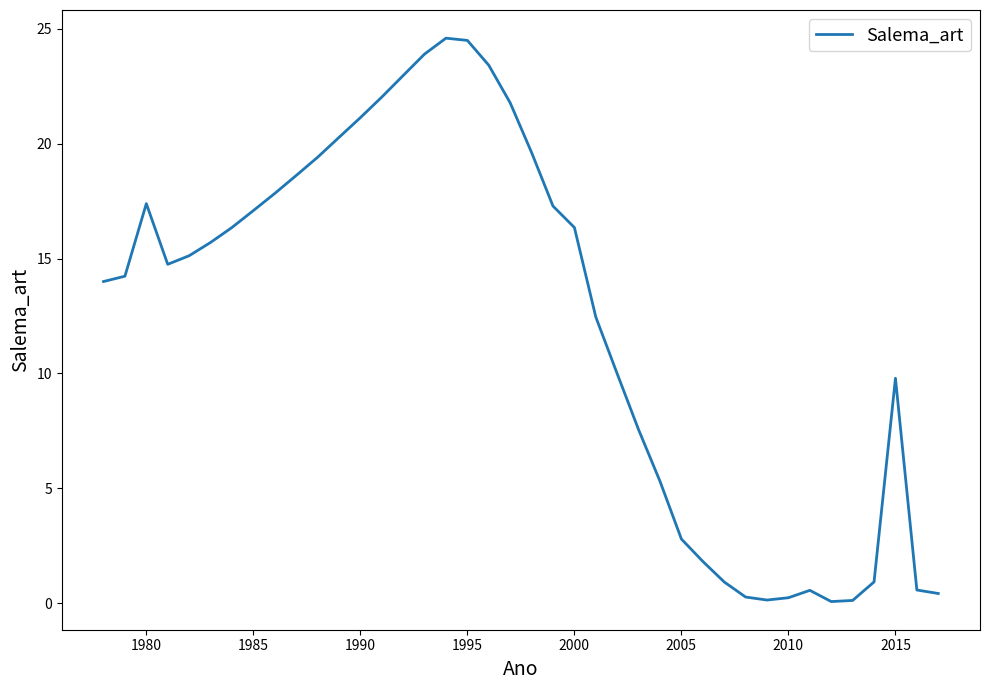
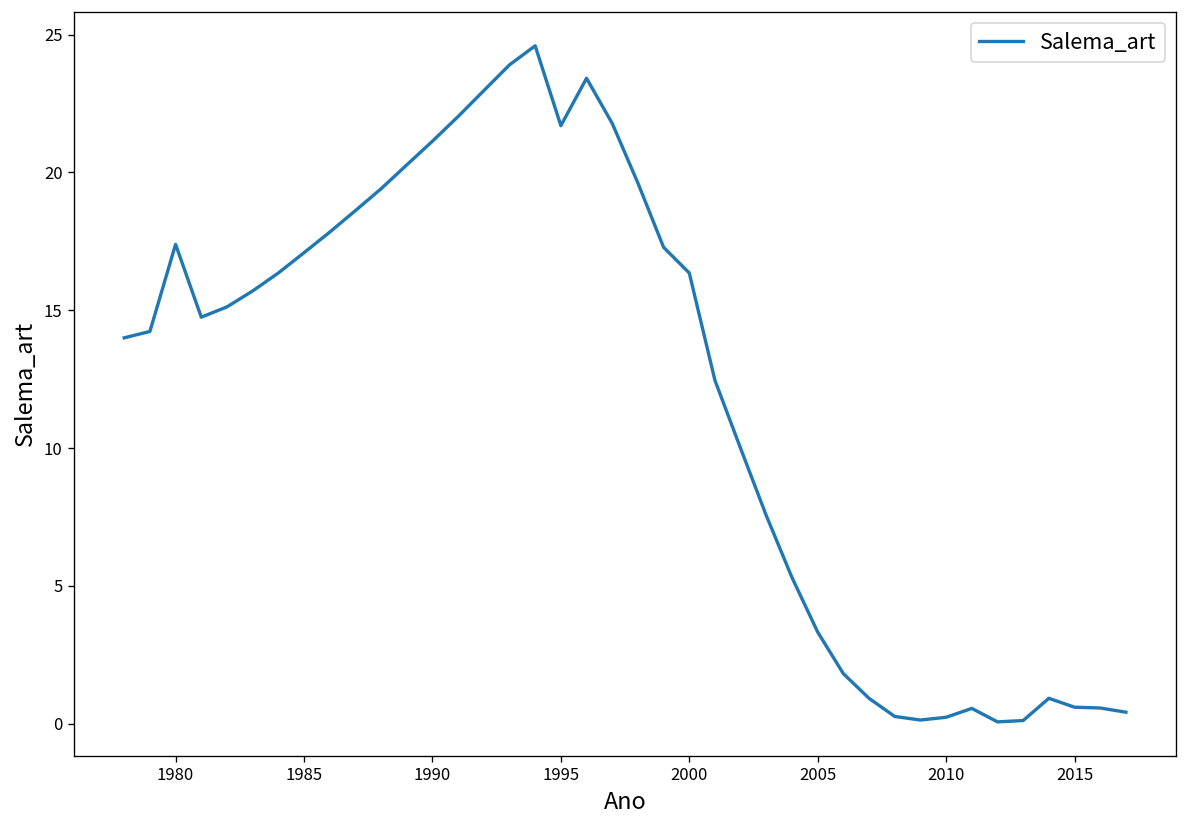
1995: 24.5 -> 21.7
2005: 2.8 -> 3.3
2015: 9.8 -> 0.6
